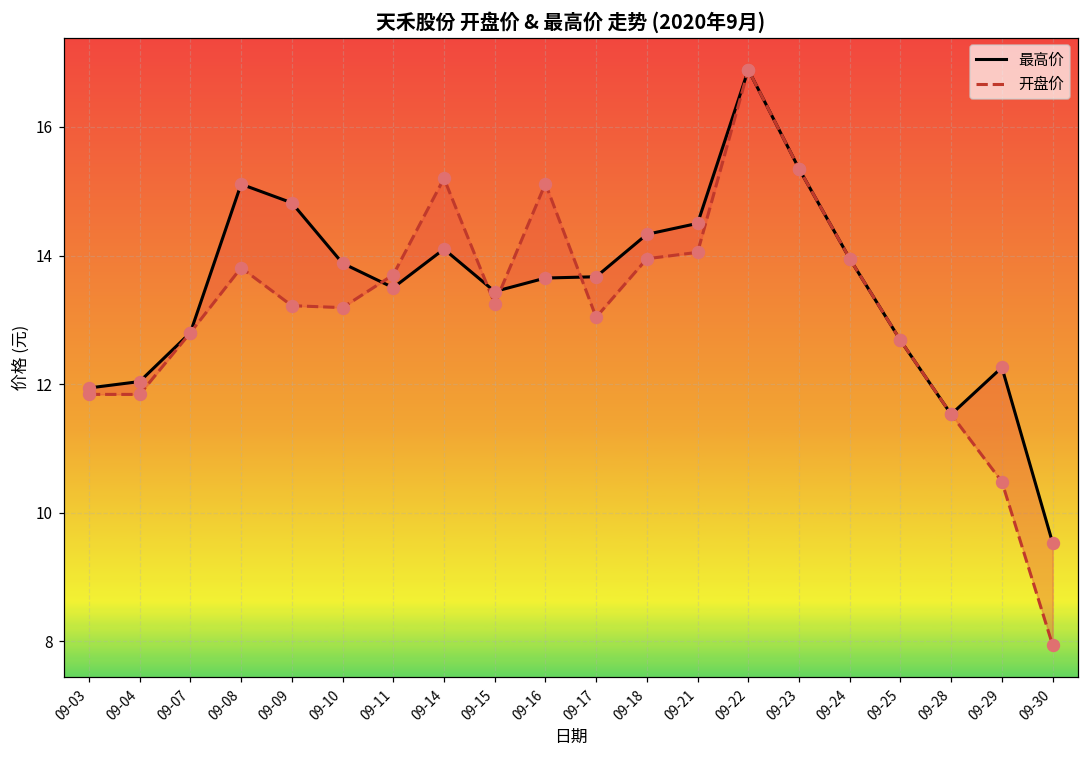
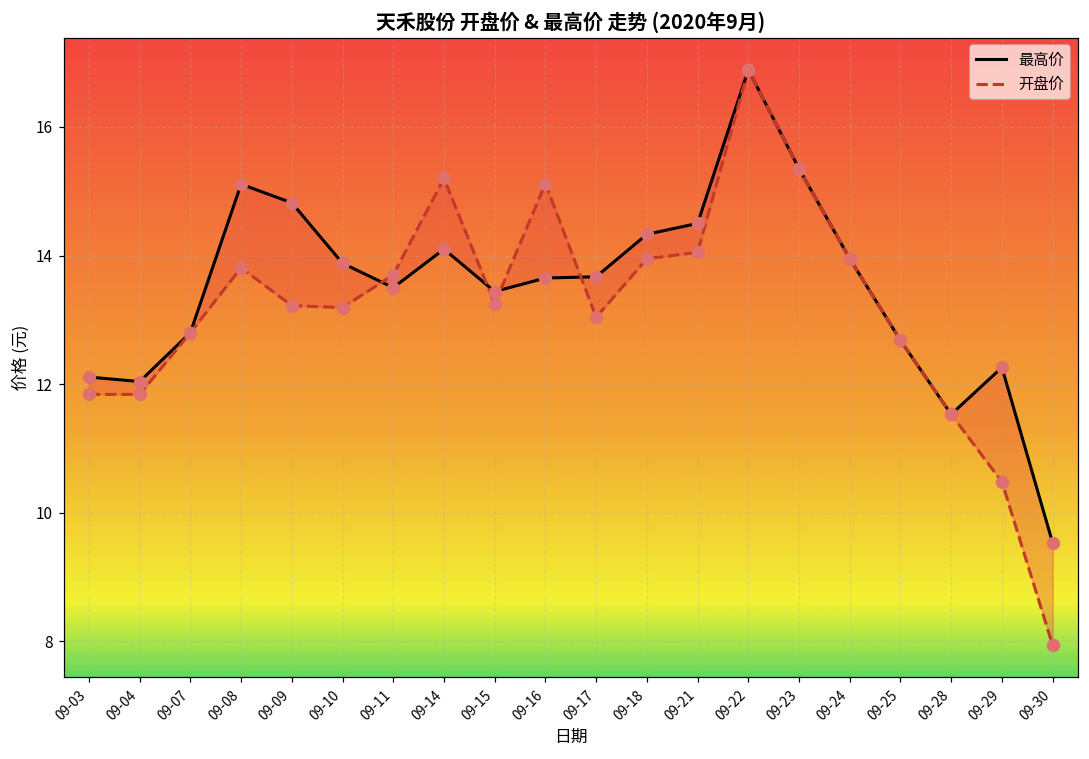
最高价, 09-03: 11.9 -> 12.1
